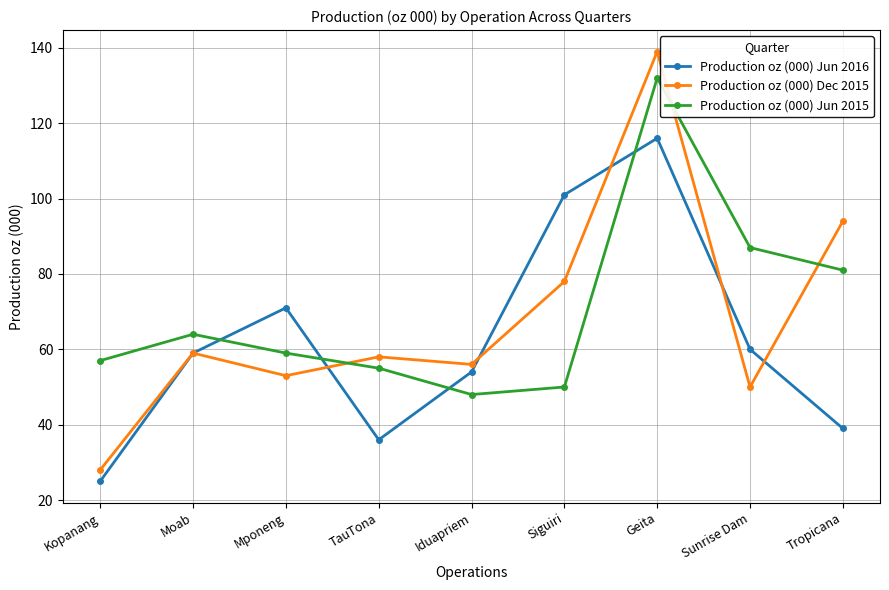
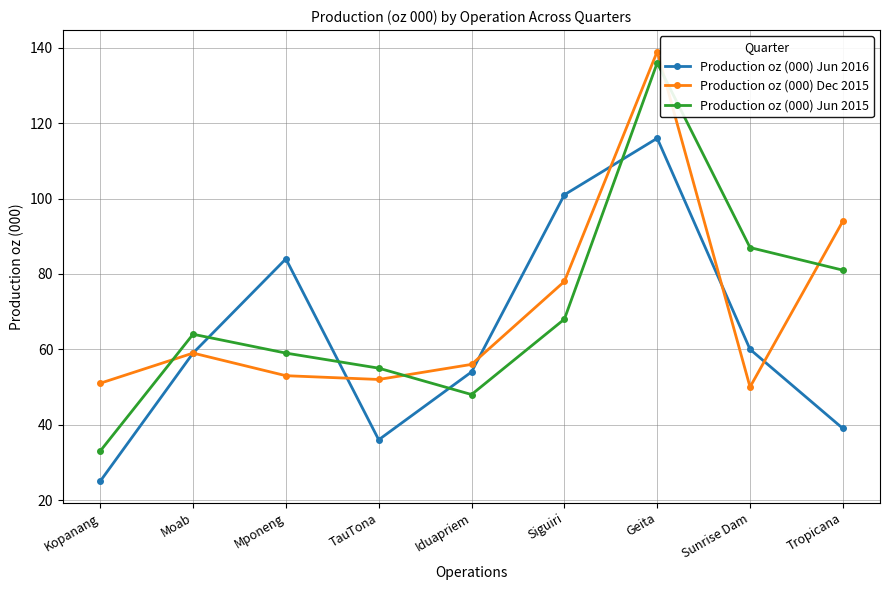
Production oz (000) Dec 2015, Kopanang: 28 -> 51
Production oz (000) Jun 2015, Kopanang: 57 -> 33
Production oz (000) Jun 2016, Mponeng: 71 -> 84
Production oz (000) Dec 2015, TauTona: 58 -> 52
Production oz (000) Jun 2015, Siguiri: 50 -> 68
Production oz (000) Jun 2015, Geita: 132 -> 136
